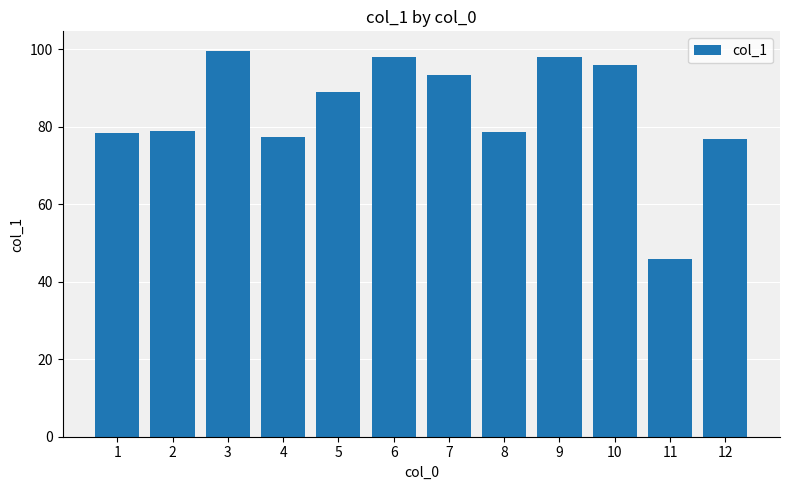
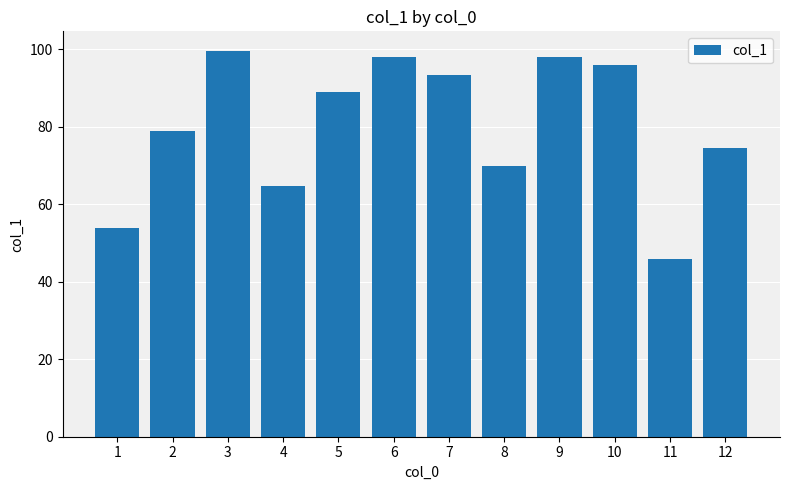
1: 78 -> 54
4: 77 -> 65
8: 79 -> 70
12: 77 -> 75
